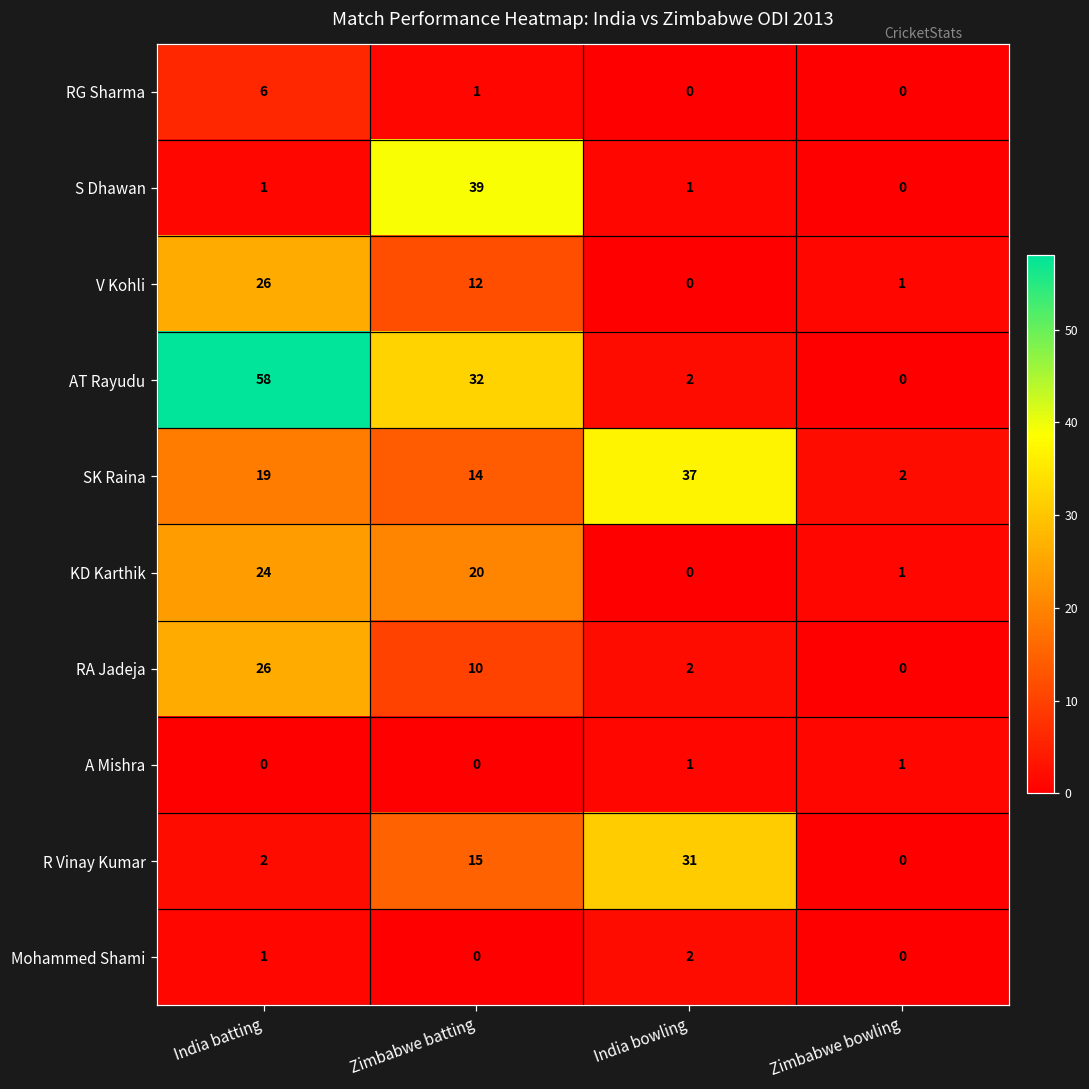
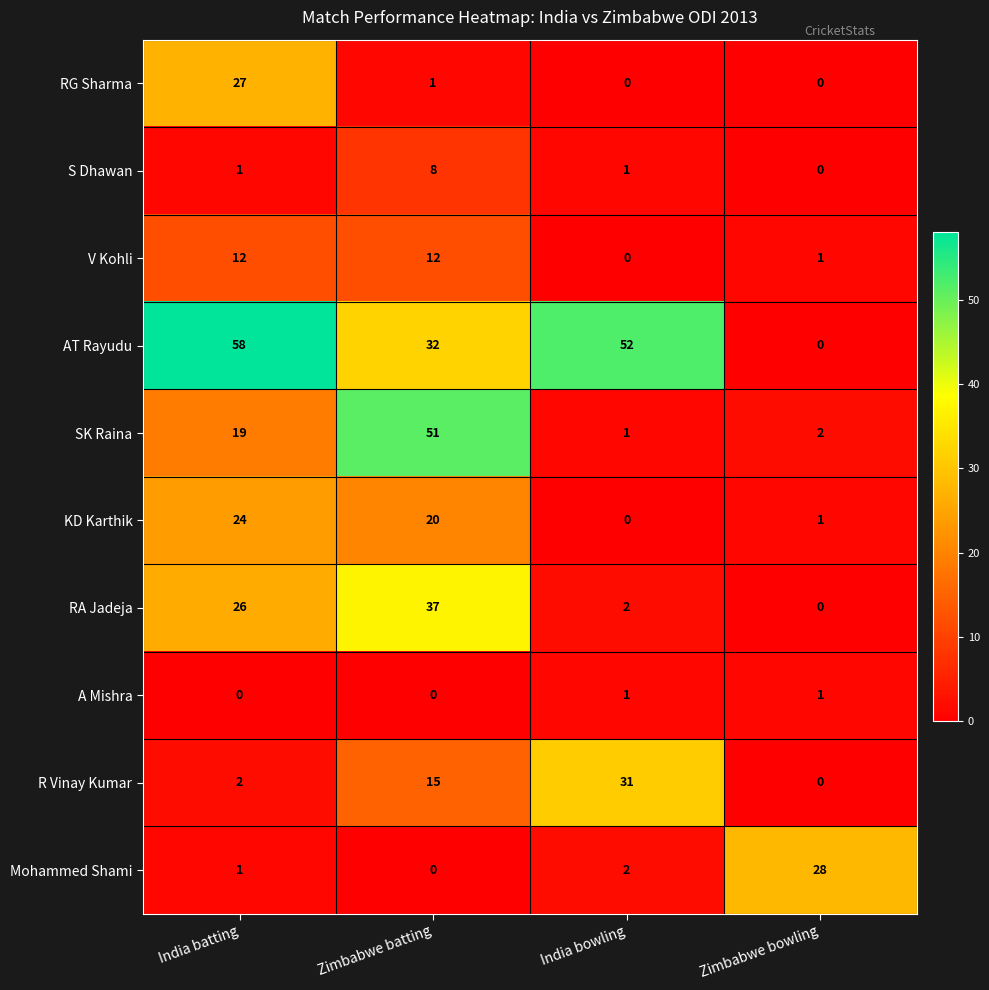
RG Sharma, India batting: 6 -> 27
S Dhawan, Zimbabwe batting: 39 -> 8
V Kohli, India batting: 26 -> 12
AT Rayudu, India bowling: 2 -> 52
SK Raina, Zimbabwe batting: 14 -> 51
SK Raina, India bowling: 37 -> 1
RA Jadeja, Zimbabwe batting: 10 -> 37
Mohammed Shami, Zimbabwe bowling: 0 -> 28
